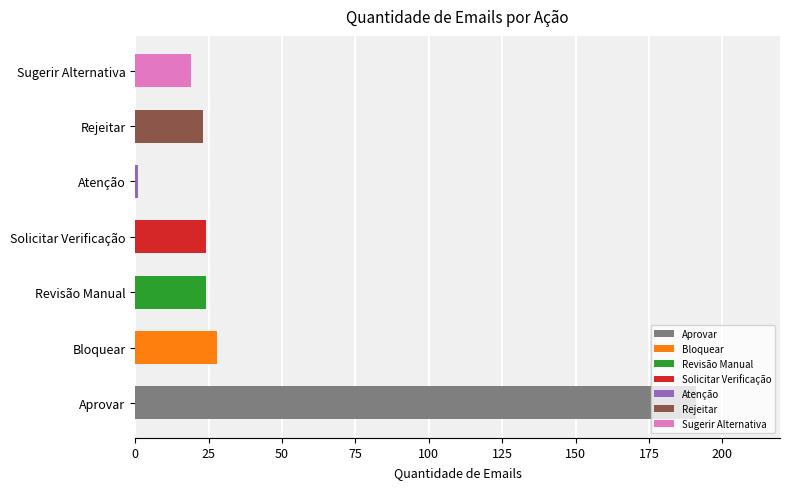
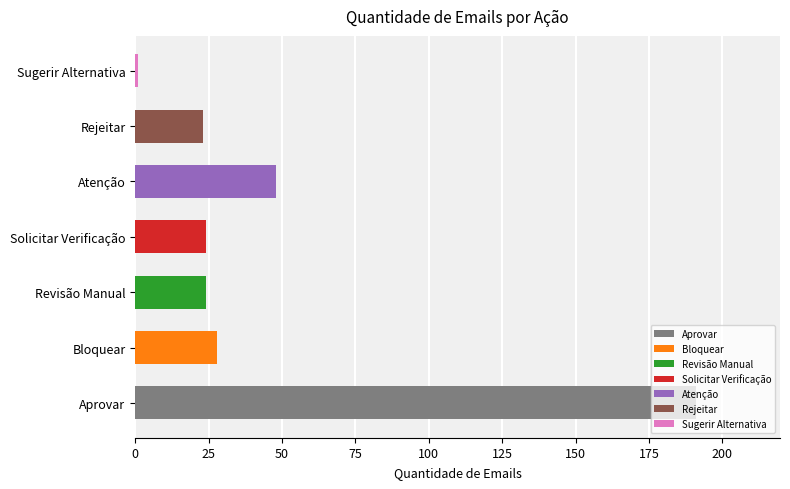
Sugerir Alternativa: 19 -> 1
Atenção: 1 -> 48
